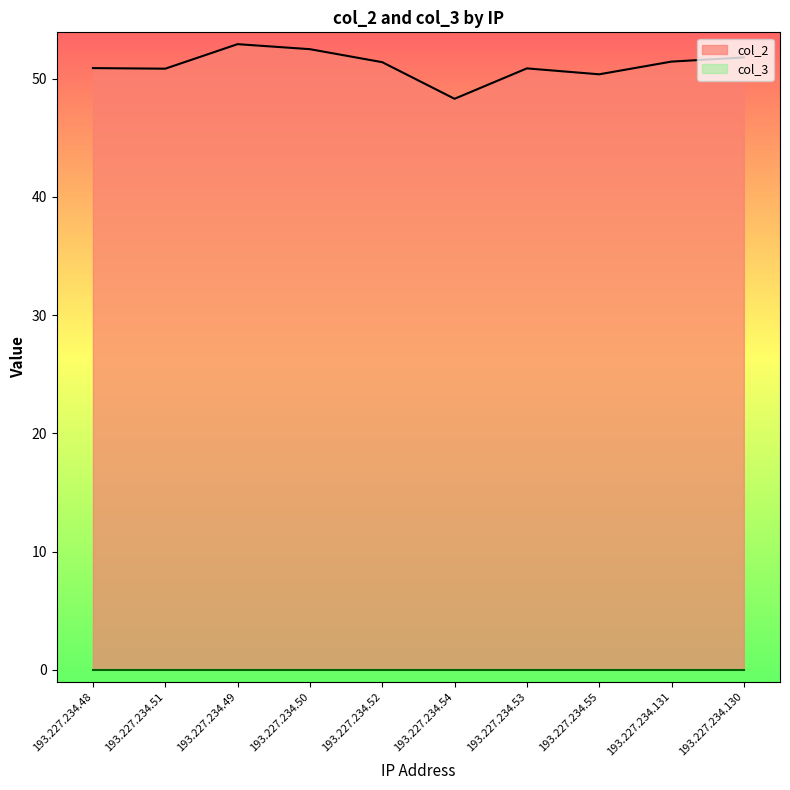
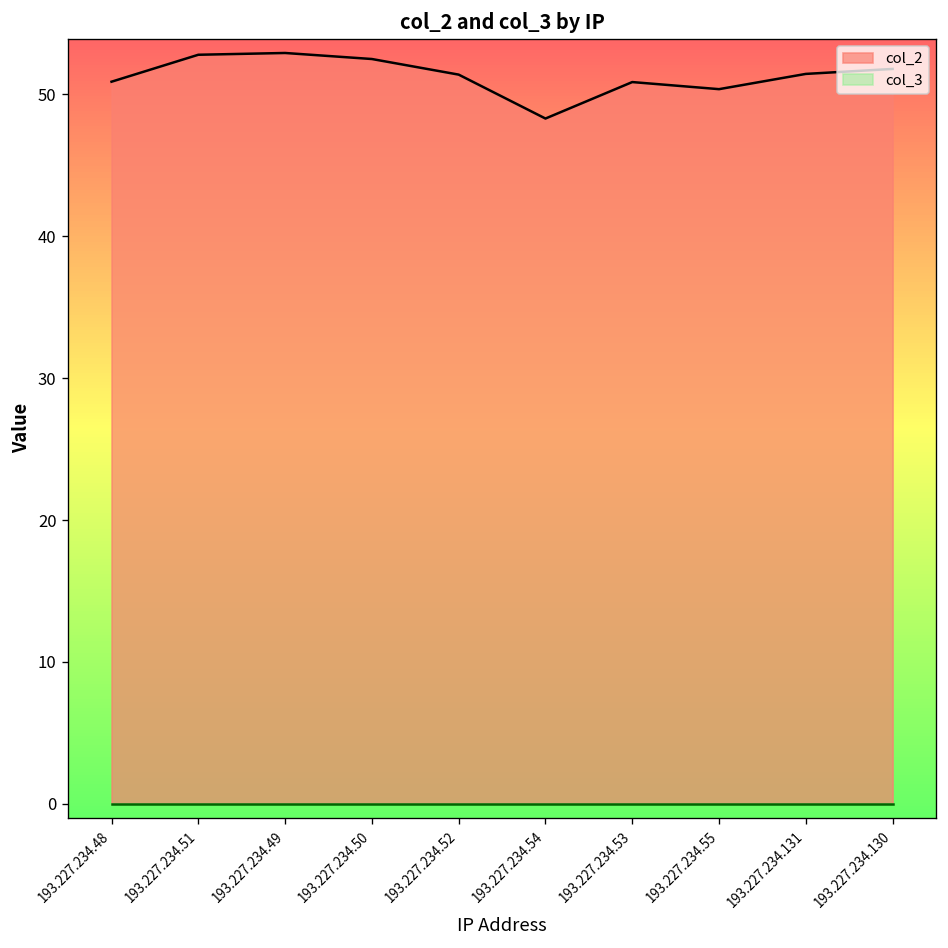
col_2, 193.227.234.51: 50.9 -> 52.8
